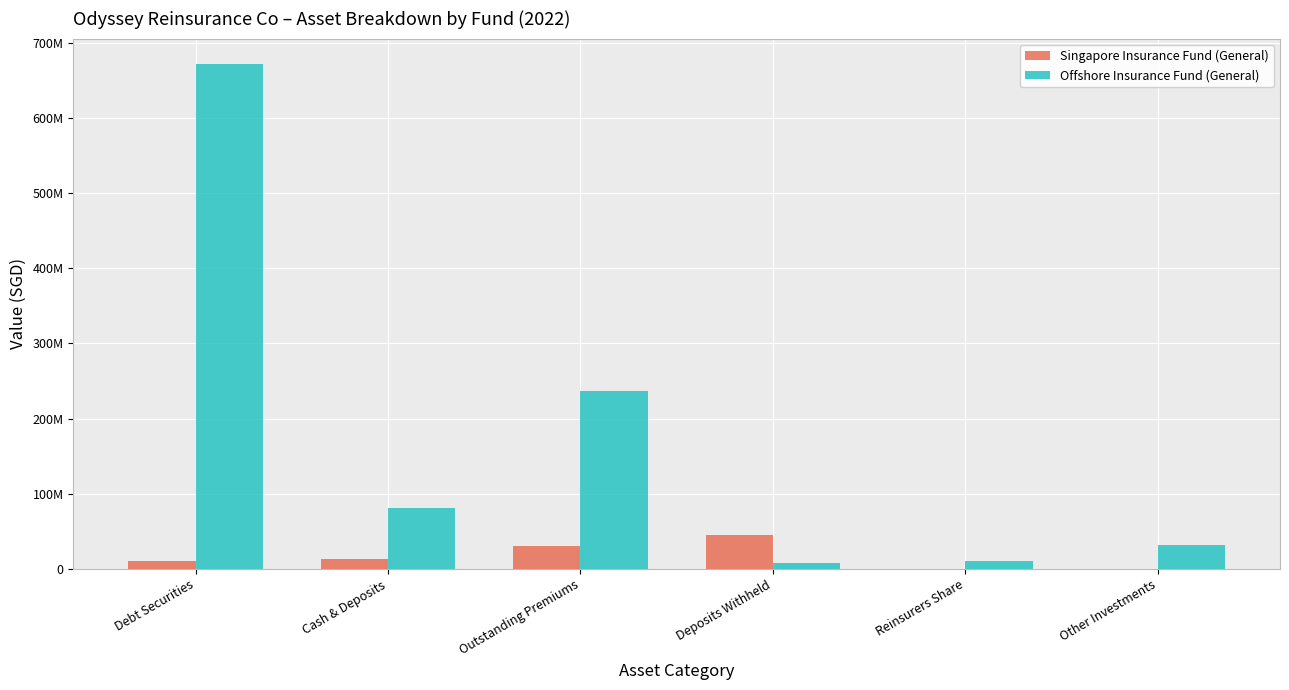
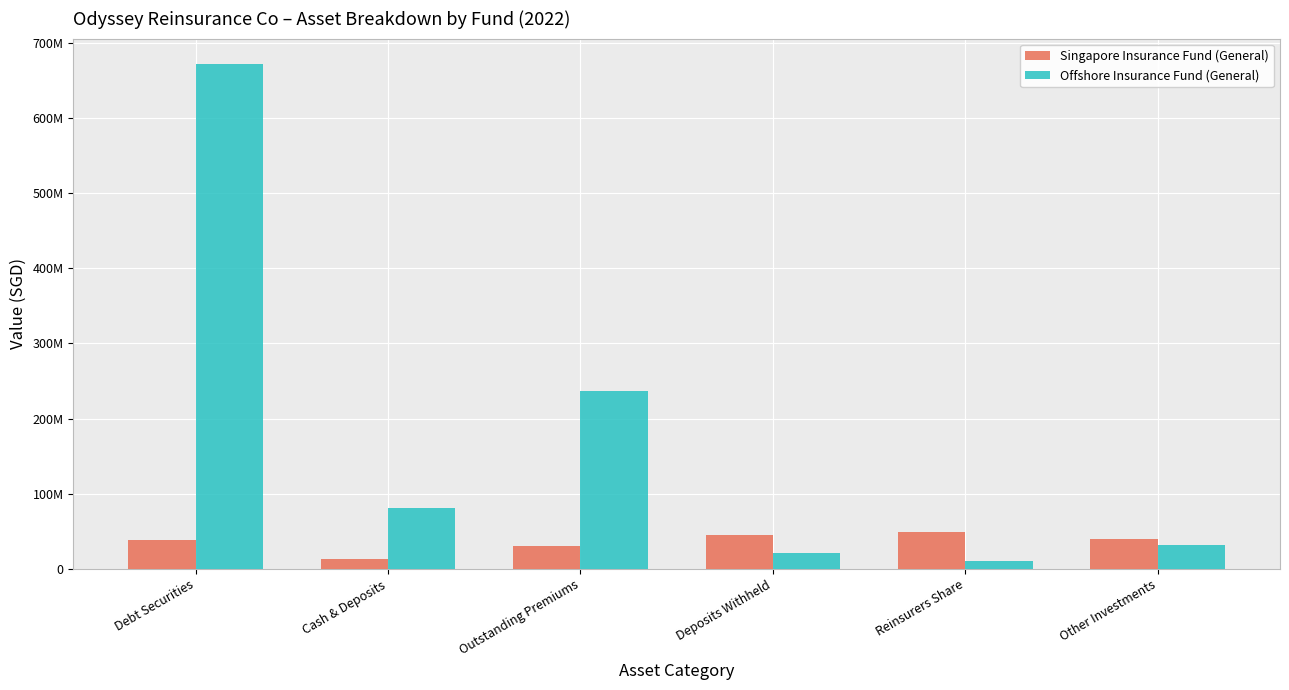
Singapore Insurance Fund (General), Debt Securities: 10000000 -> 40000000
Offshore Insurance Fund (General), Deposits Withheld: 10000000 -> 20000000
Singapore Insurance Fund (General), Reinsurers Share: 0 -> 50000000
Singapore Insurance Fund (General), Other Investments: 0 -> 40000000
